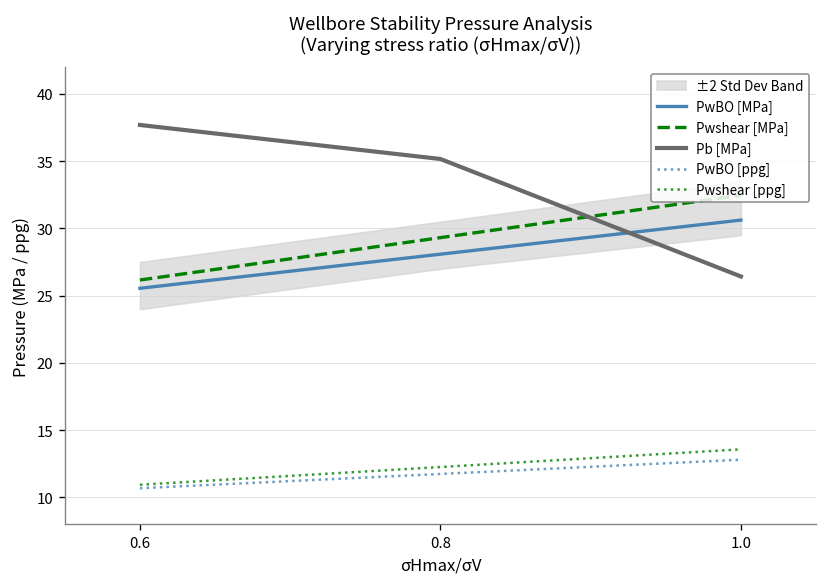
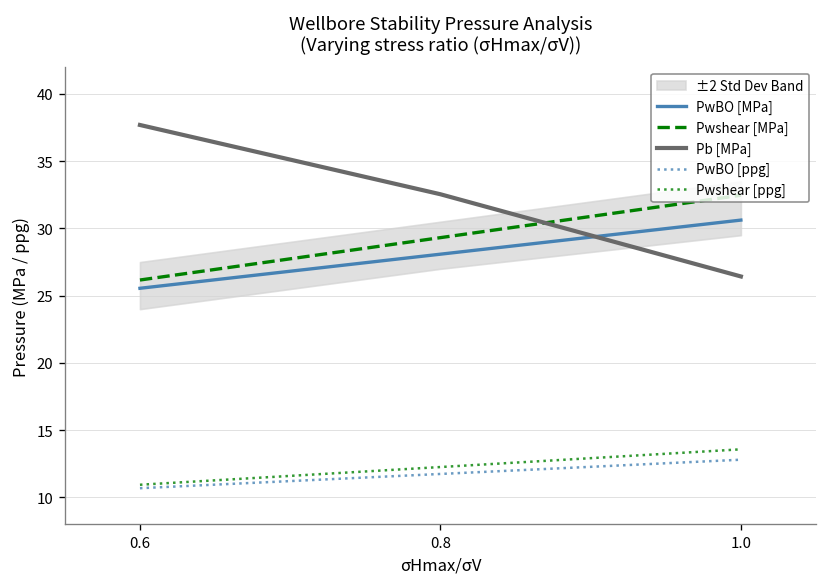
Pb [MPa], 0.8: 35.2 -> 32.5
